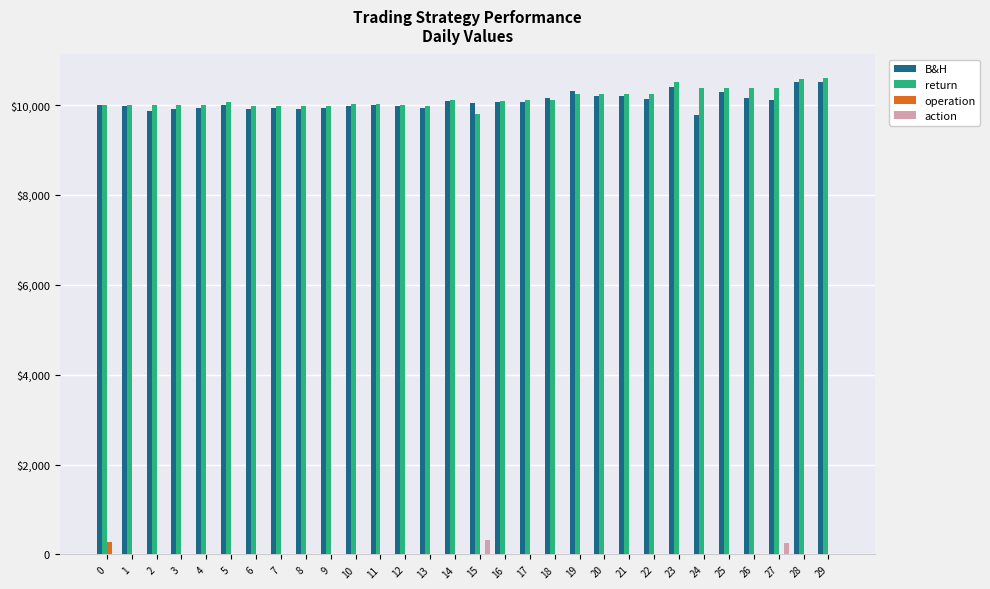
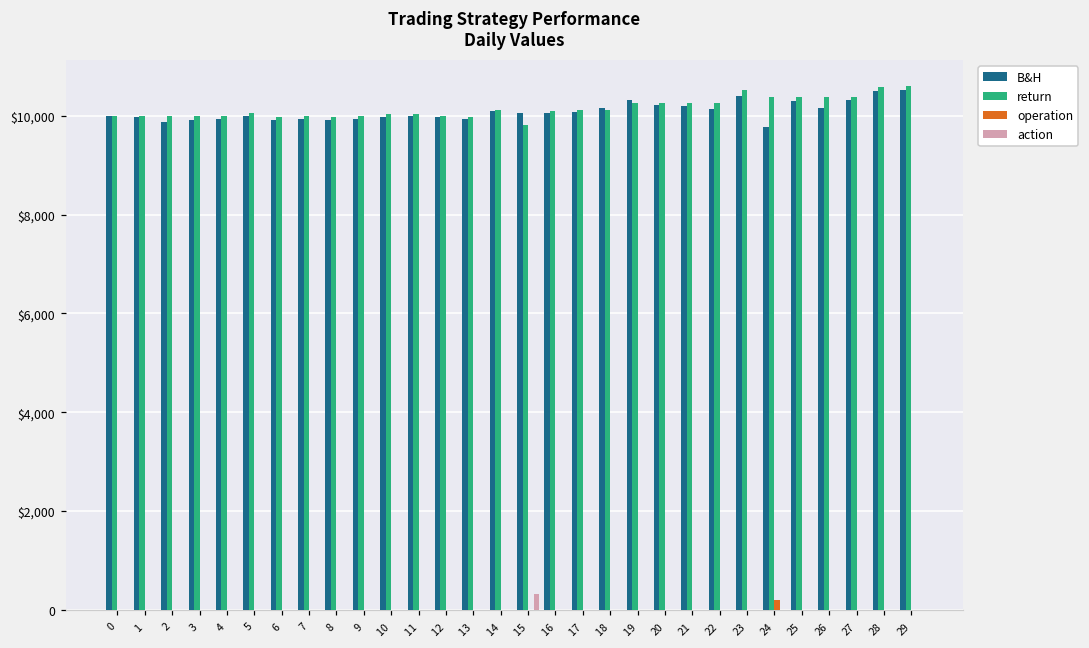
operation, 0: $300 -> $0
operation, 24: $0 -> $200
B&H, 27: $10,100 -> $10,300
action, 27: $300 -> $0
